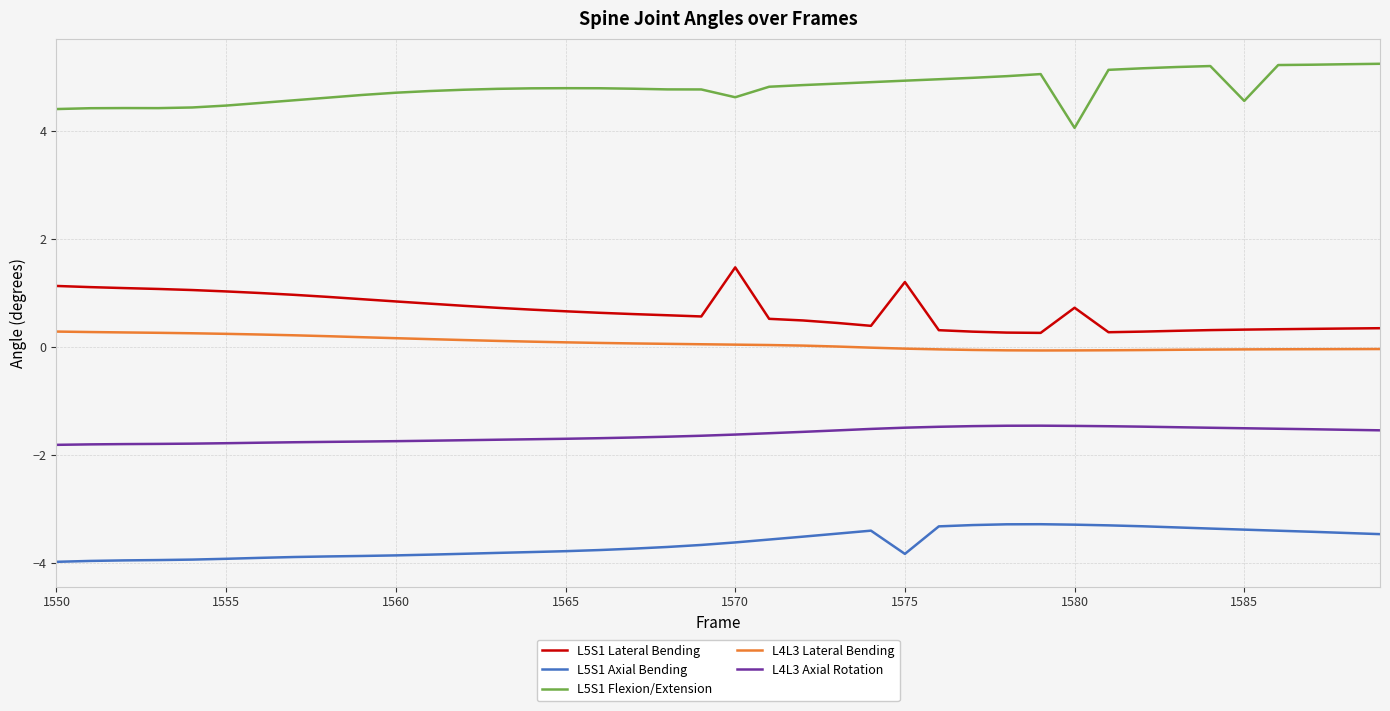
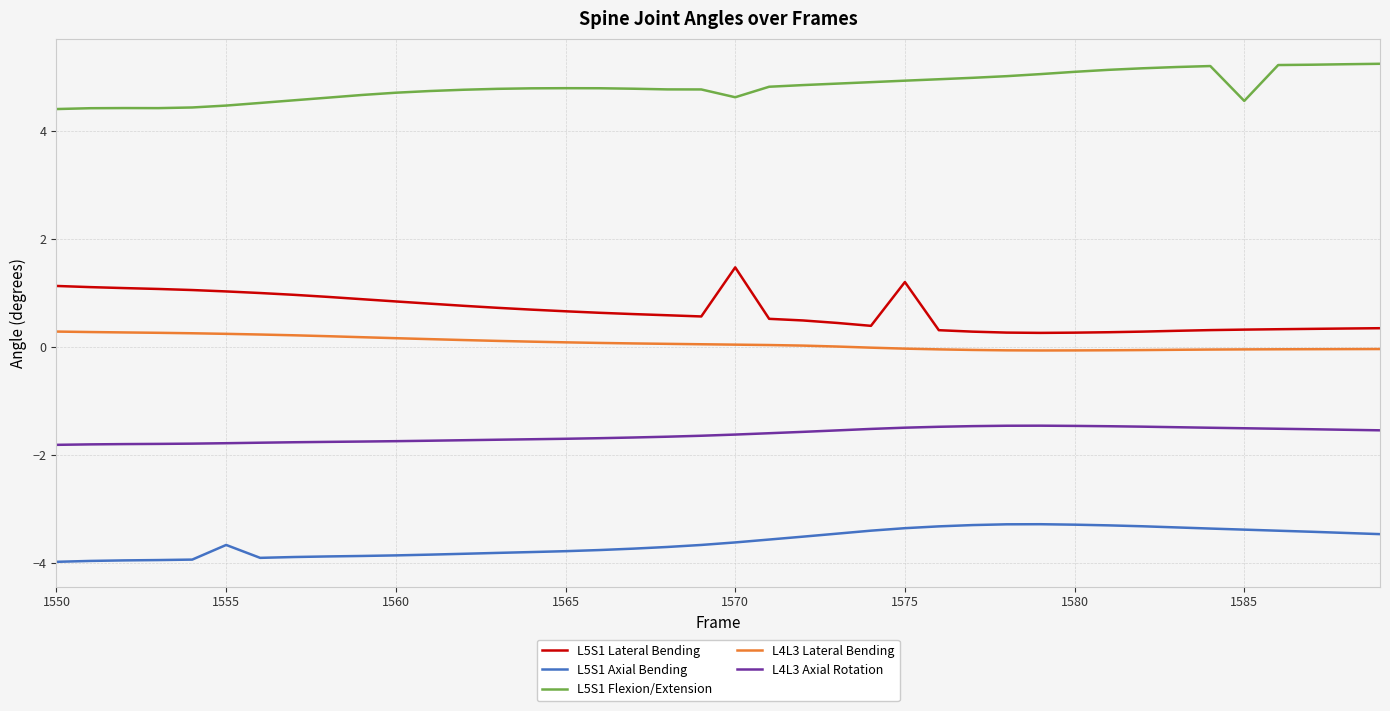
L5S1 Axial Bending, 1555: -3.9 -> -3.7
L5S1 Axial Bending, 1575: -3.8 -> -3.4
L5S1 Lateral Bending, 1580: 0.7 -> 0.3
L5S1 Flexion/Extension, 1580: 4.1 -> 5.1
